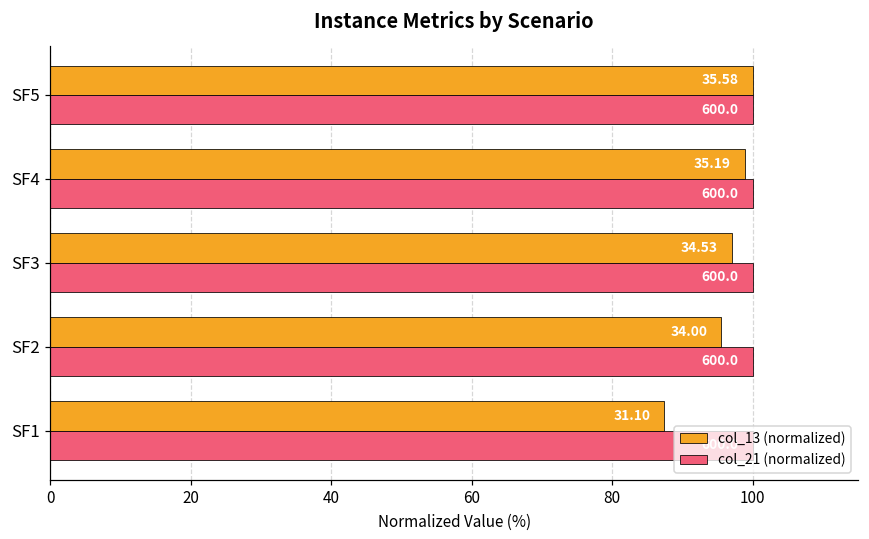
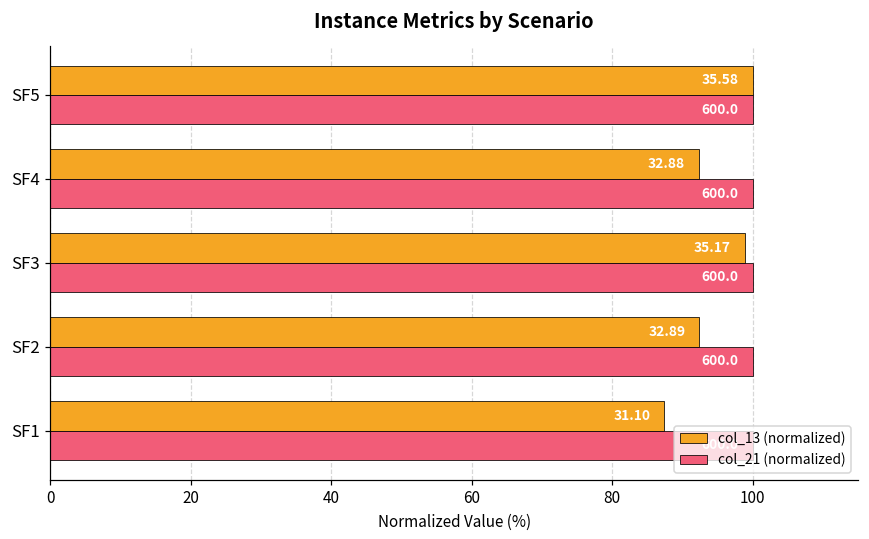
col_13 (normalized), SF4: 35.19 -> 32.88
col_13 (normalized), SF3: 34.53 -> 35.17
col_13 (normalized), SF2: 34.00 -> 32.89
